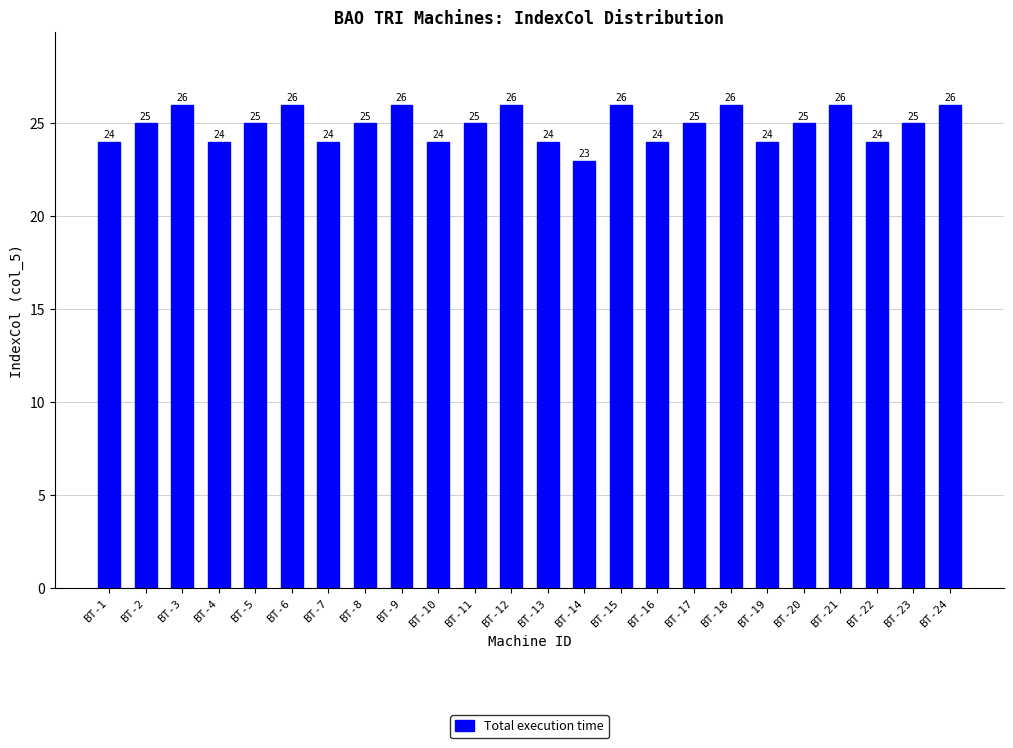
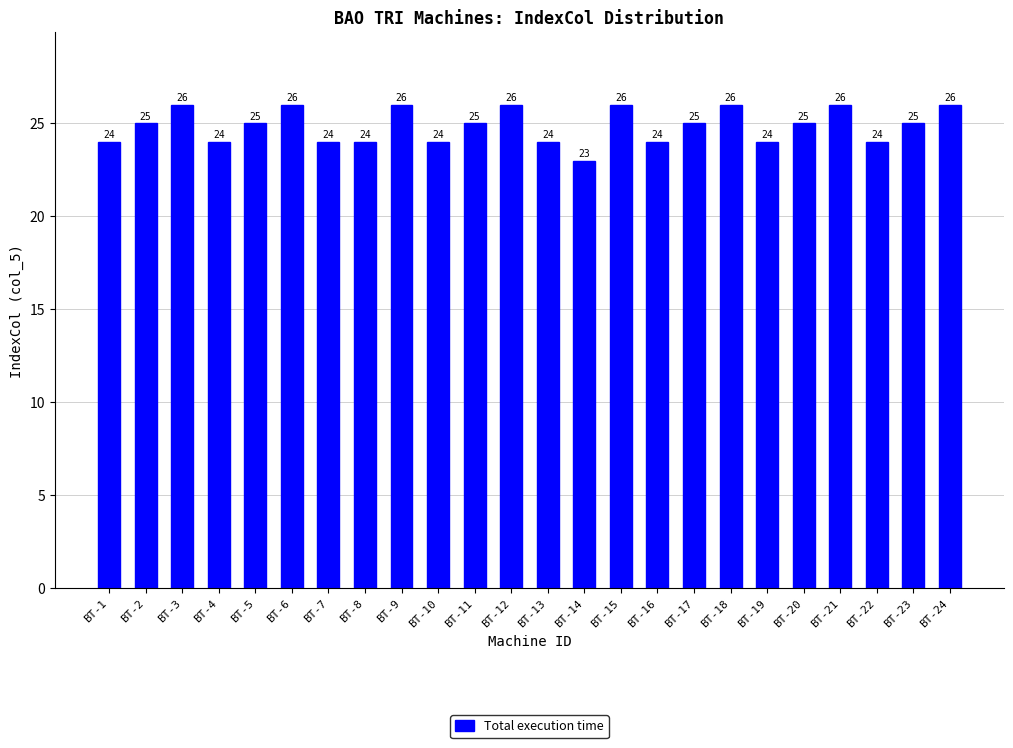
BT-8: 25 -> 24
